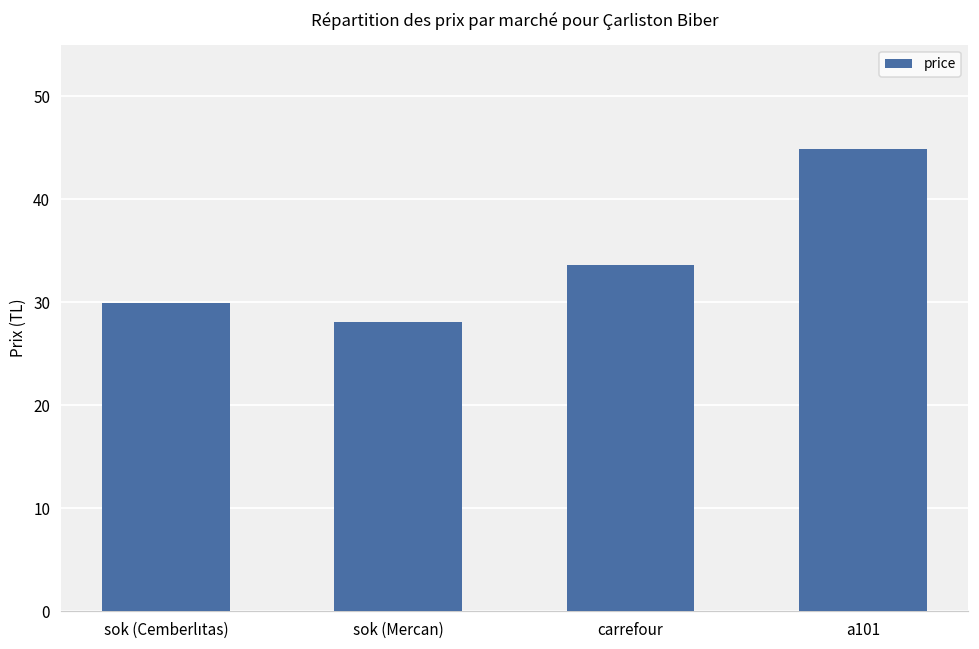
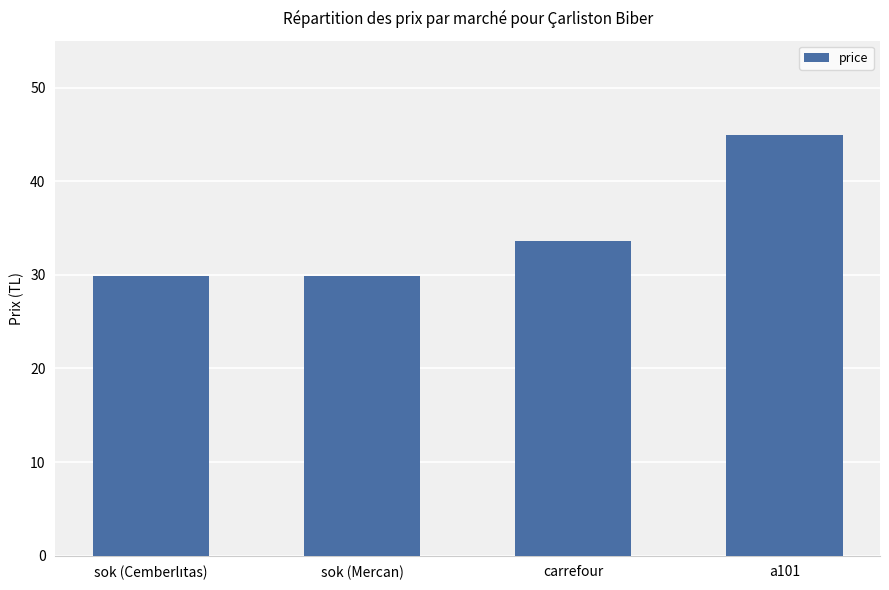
sok (Mercan): 28 -> 30
